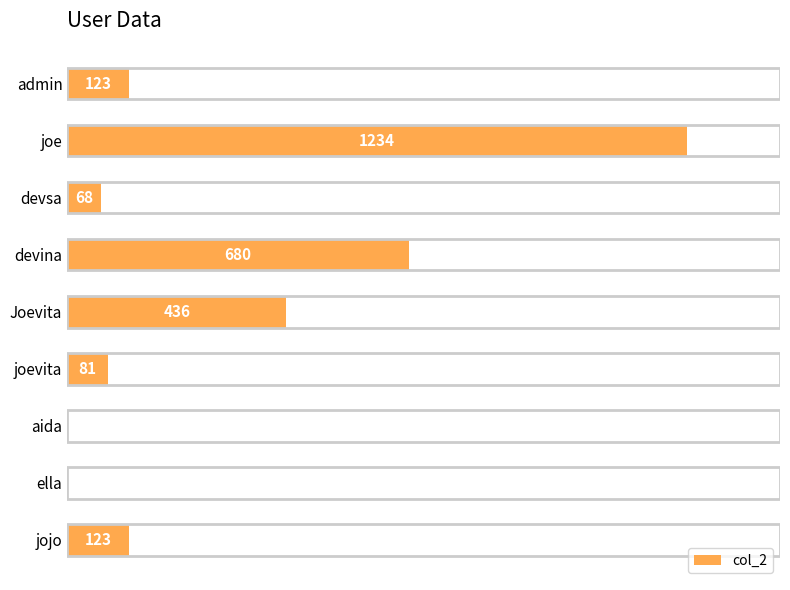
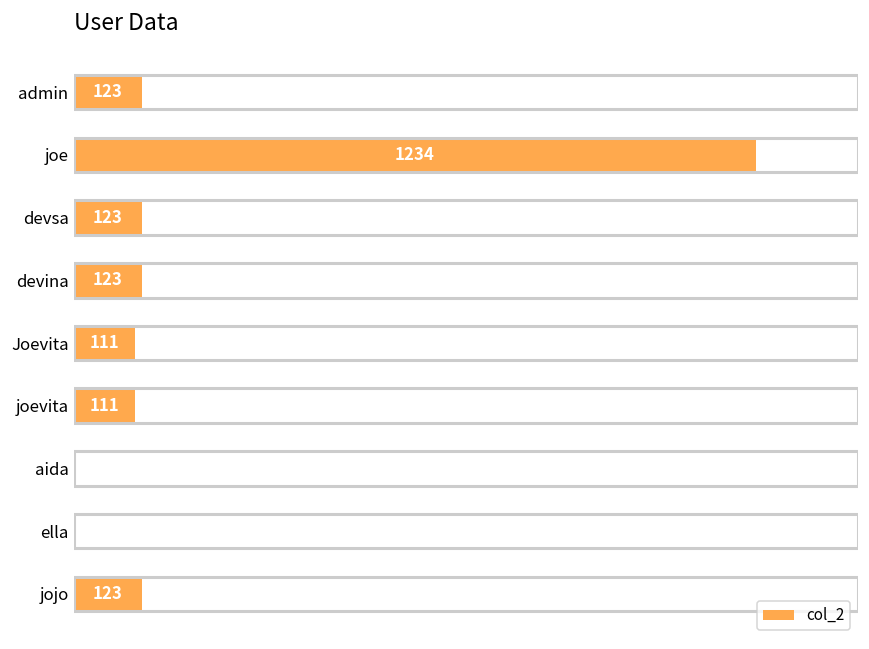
devsa: 68 -> 123
devina: 680 -> 123
Joevita: 436 -> 111
joevita: 81 -> 111
